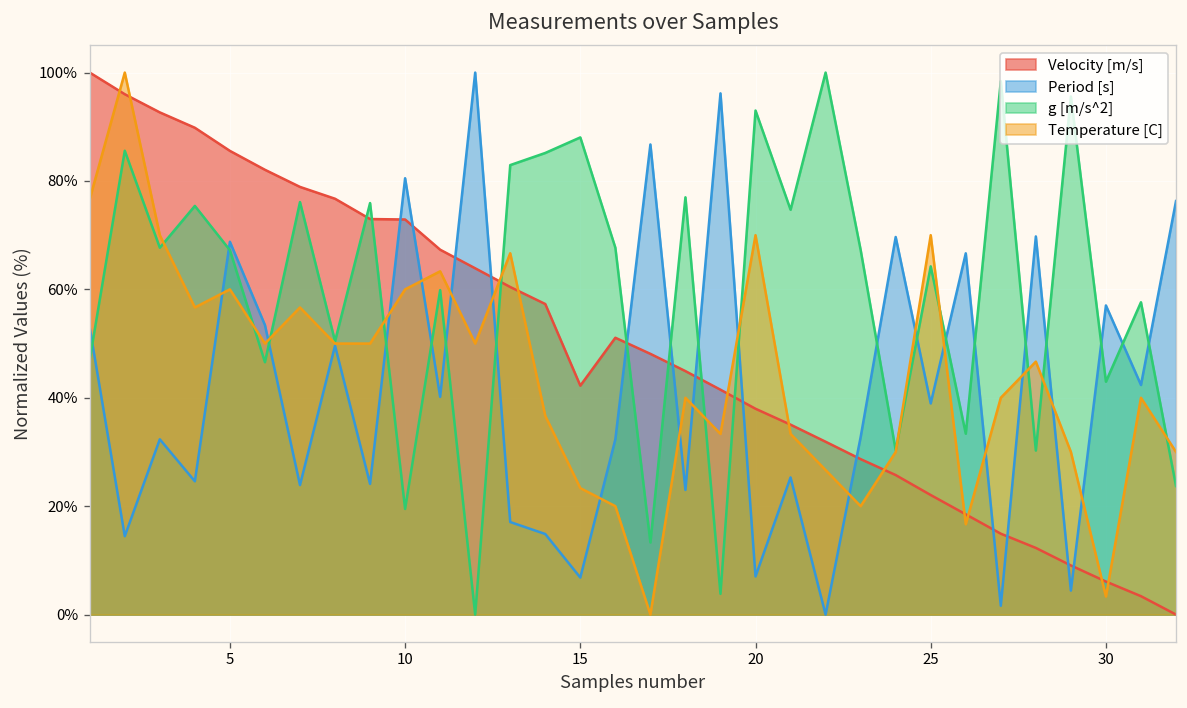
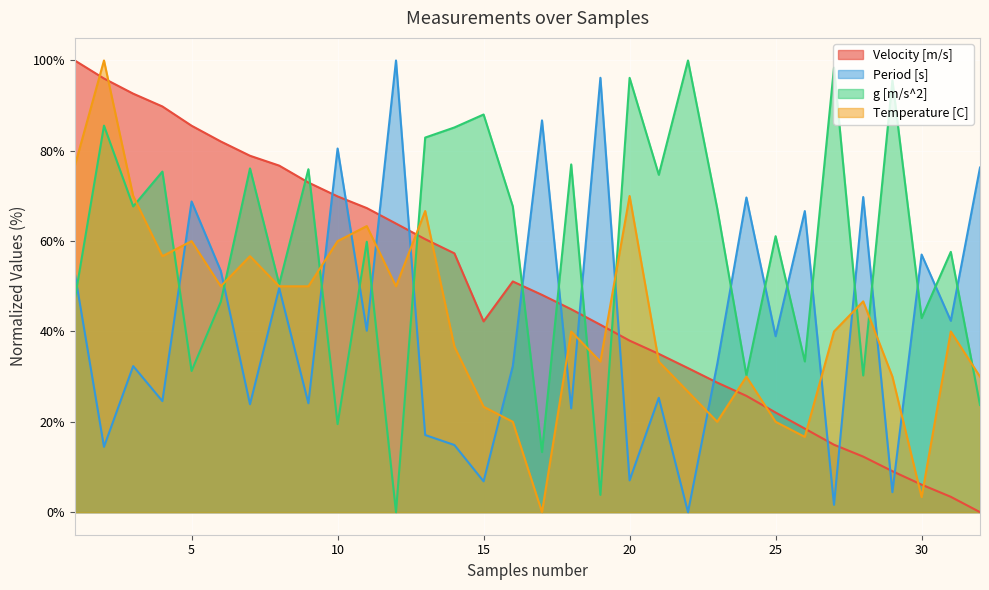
g [m/s^2], 5: 67% -> 31%
Velocity [m/s], 10: 73% -> 70%
g [m/s^2], 20: 93% -> 96%
g [m/s^2], 25: 64% -> 61%
Temperature [C], 25: 70% -> 20%
